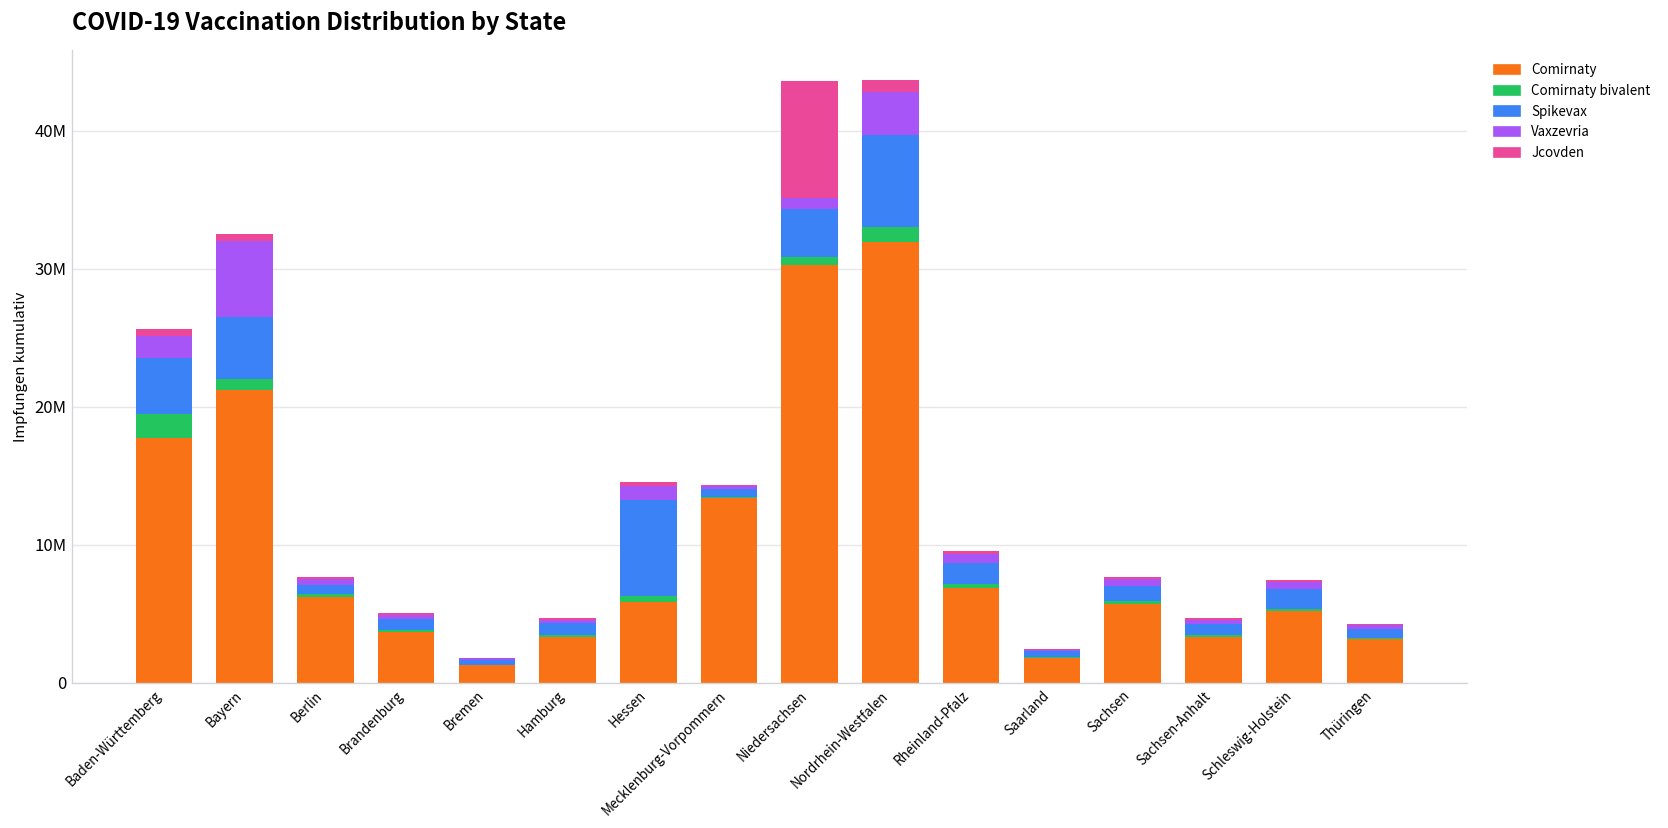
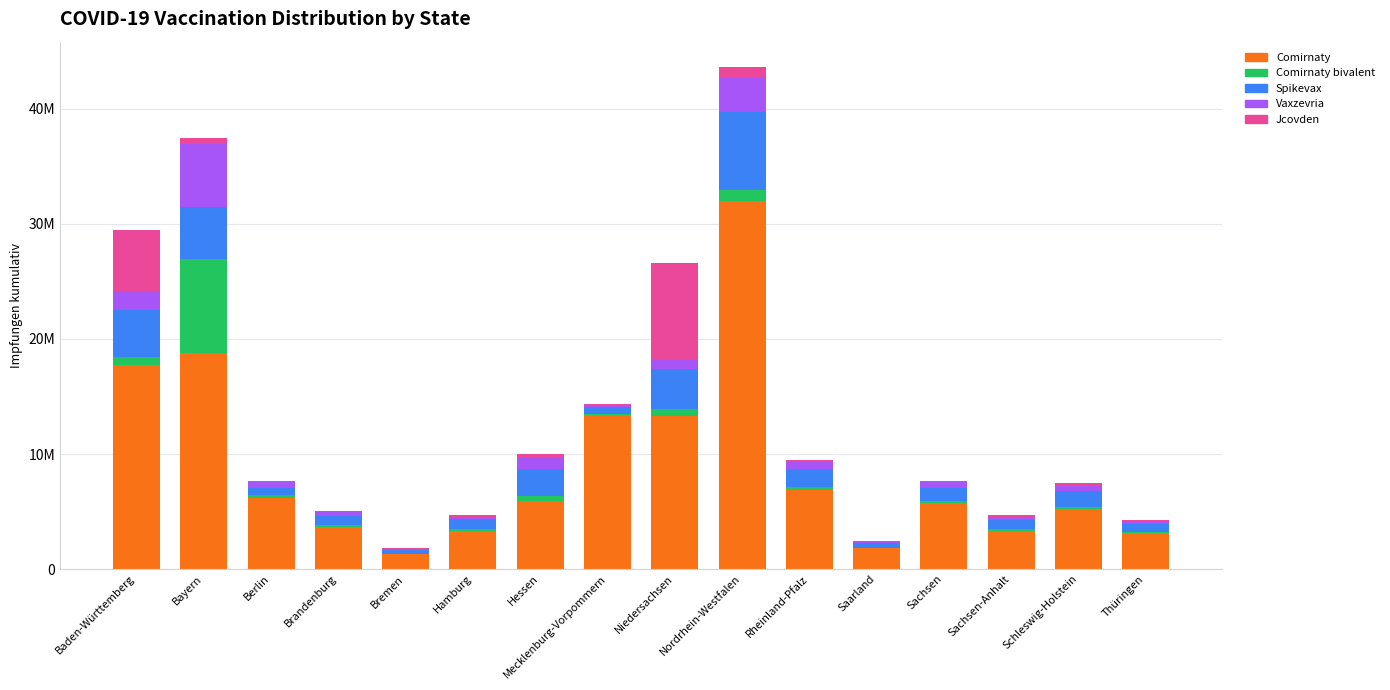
Comirnaty bivalent, Baden-Württemberg: 1700000 -> 700000
Jcovden, Baden-Württemberg: 500000 -> 5400000
Comirnaty, Bayern: 21300000 -> 18800000
Comirnaty bivalent, Bayern: 700000 -> 8100000
Spikevax, Hessen: 6900000 -> 2400000
Comirnaty, Niedersachsen: 30300000 -> 13300000
